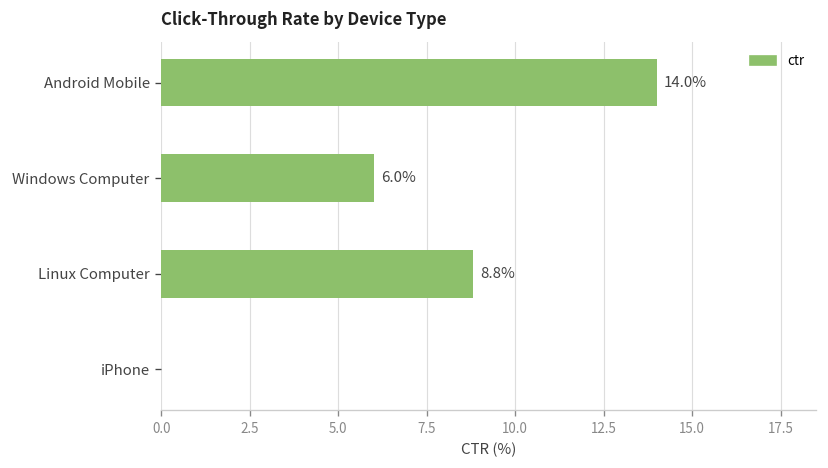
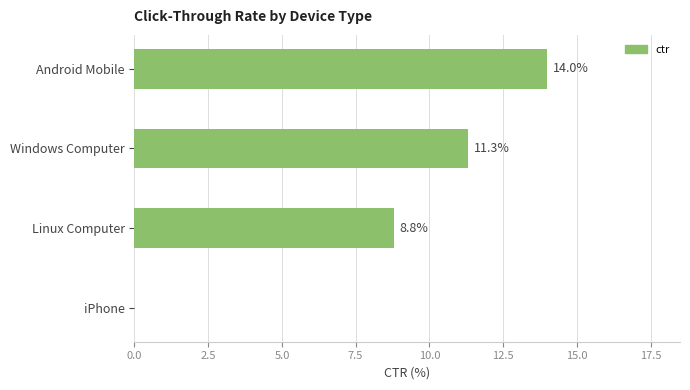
Windows Computer: 6.0% -> 11.3%
